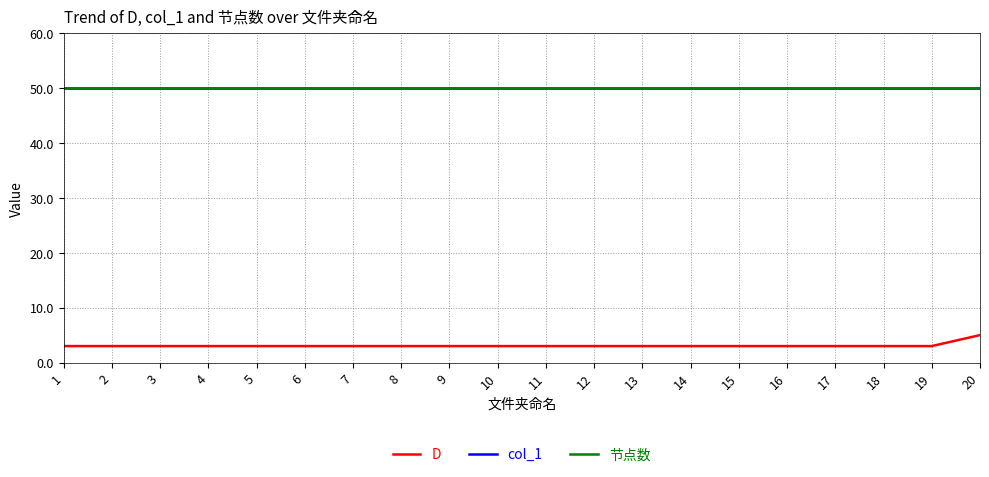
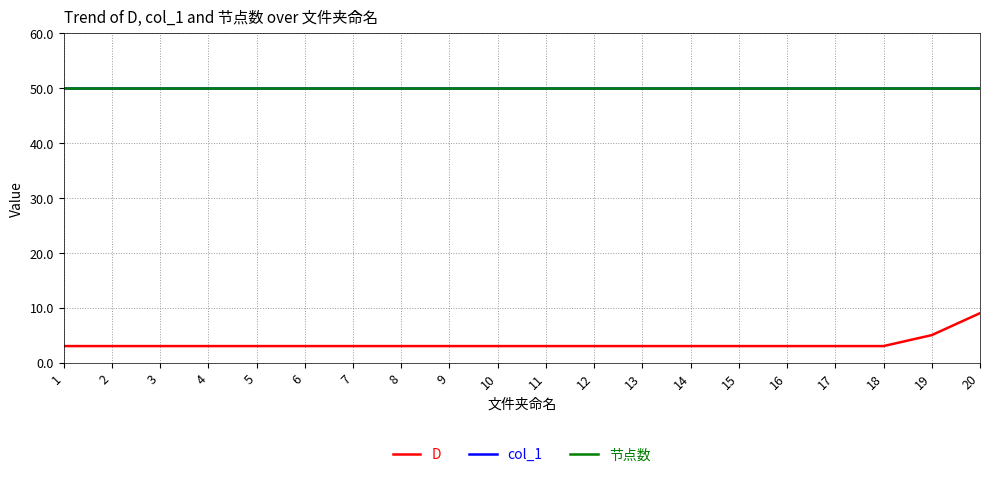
D, 19: 3 -> 5
D, 20: 5 -> 9
